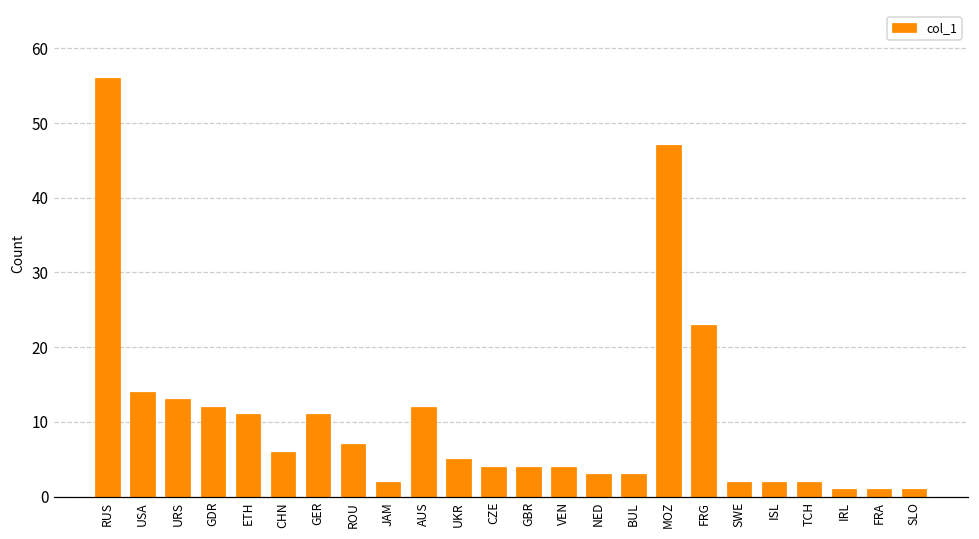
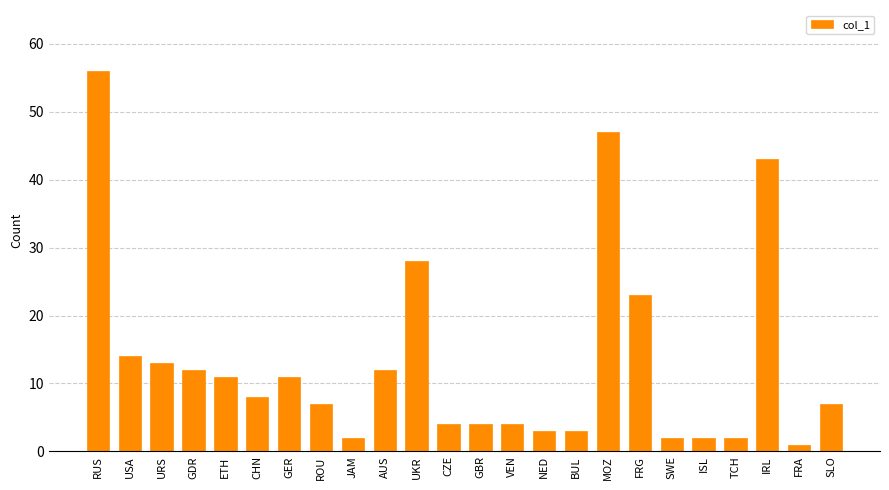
CHN: 6 -> 8
UKR: 5 -> 28
IRL: 1 -> 43
SLO: 1 -> 7
